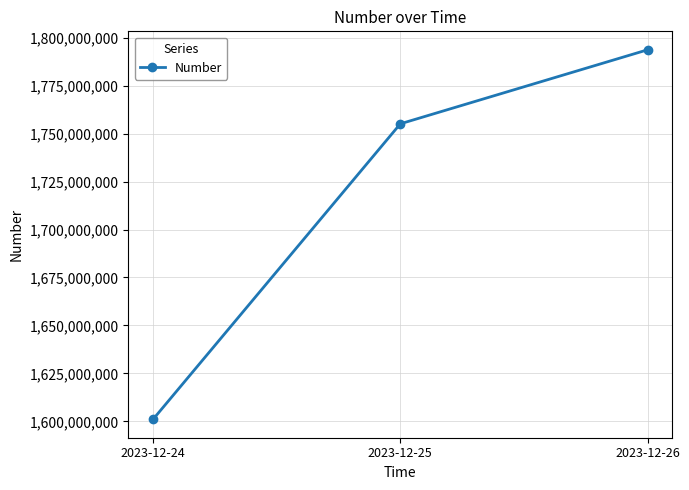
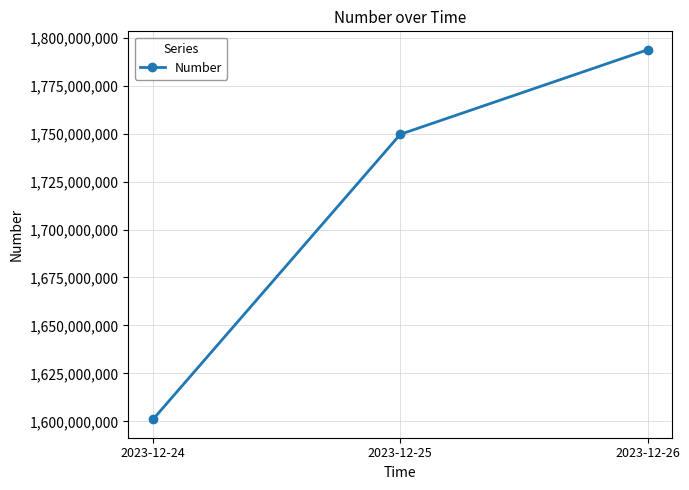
2023-12-25: 1,755,000,000 -> 1,750,000,000
